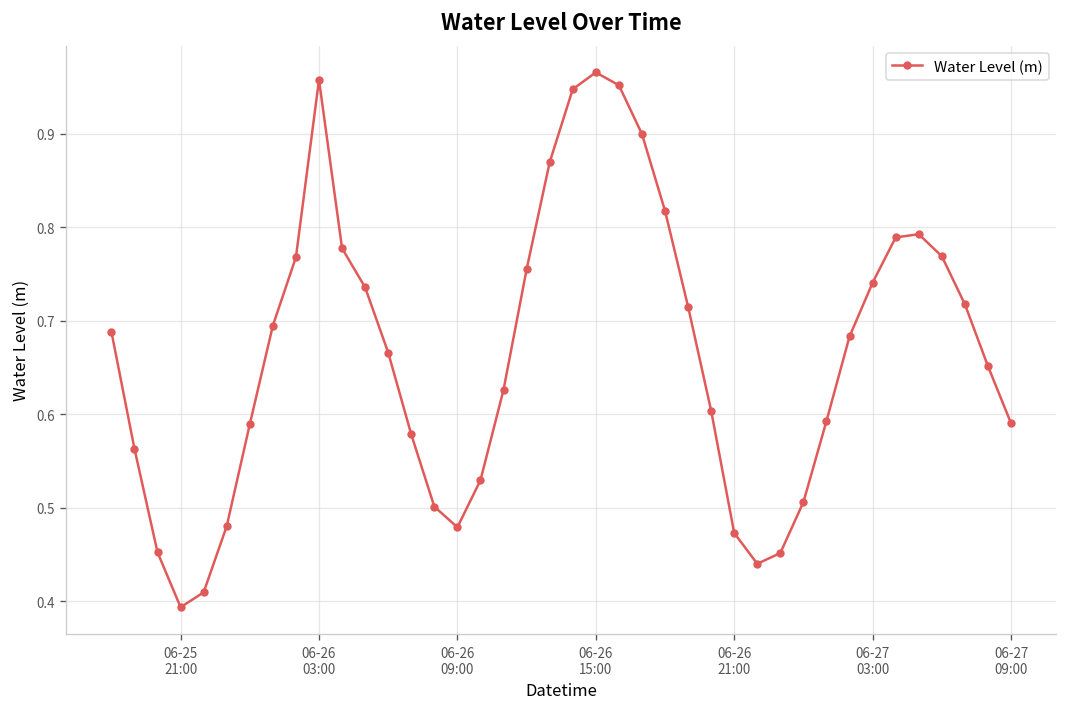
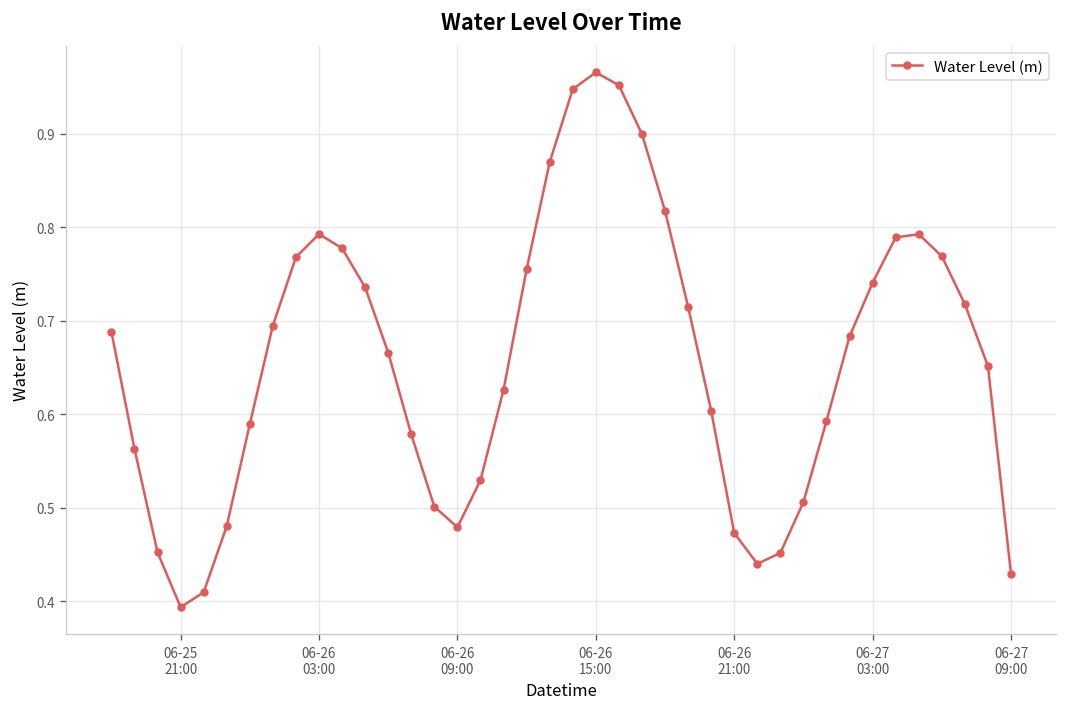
06-26 03:00: 0.96 -> 0.79
06-27 09:00: 0.59 -> 0.43
